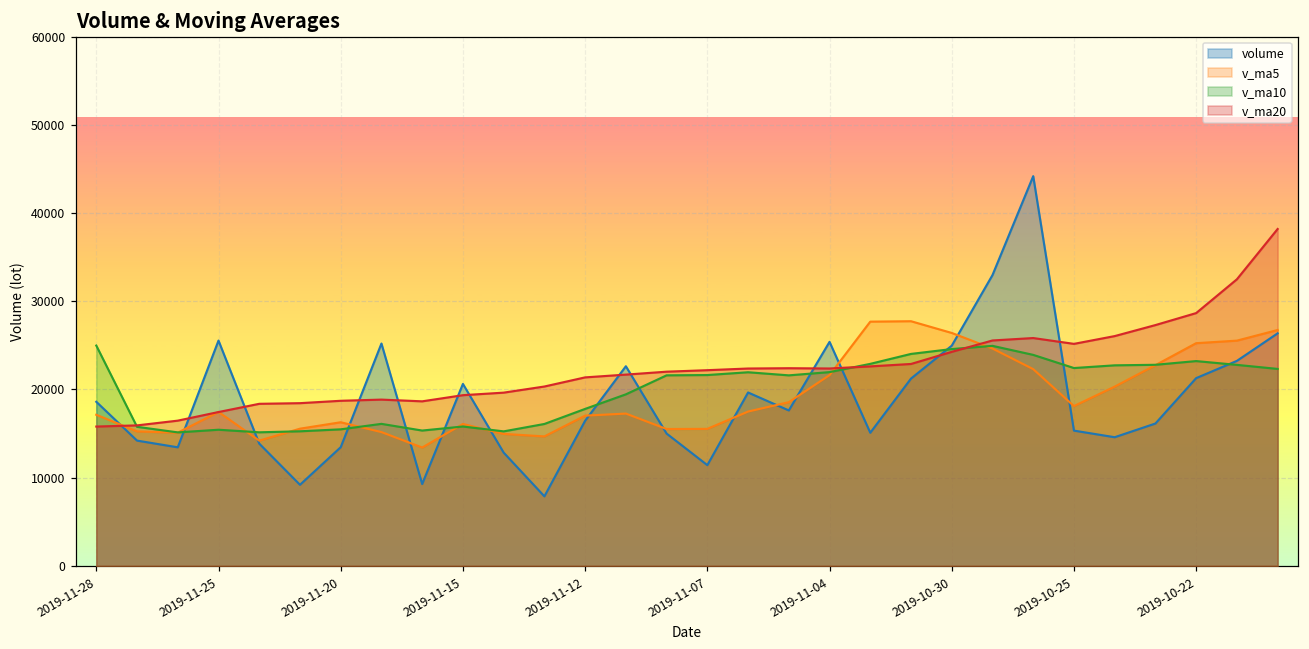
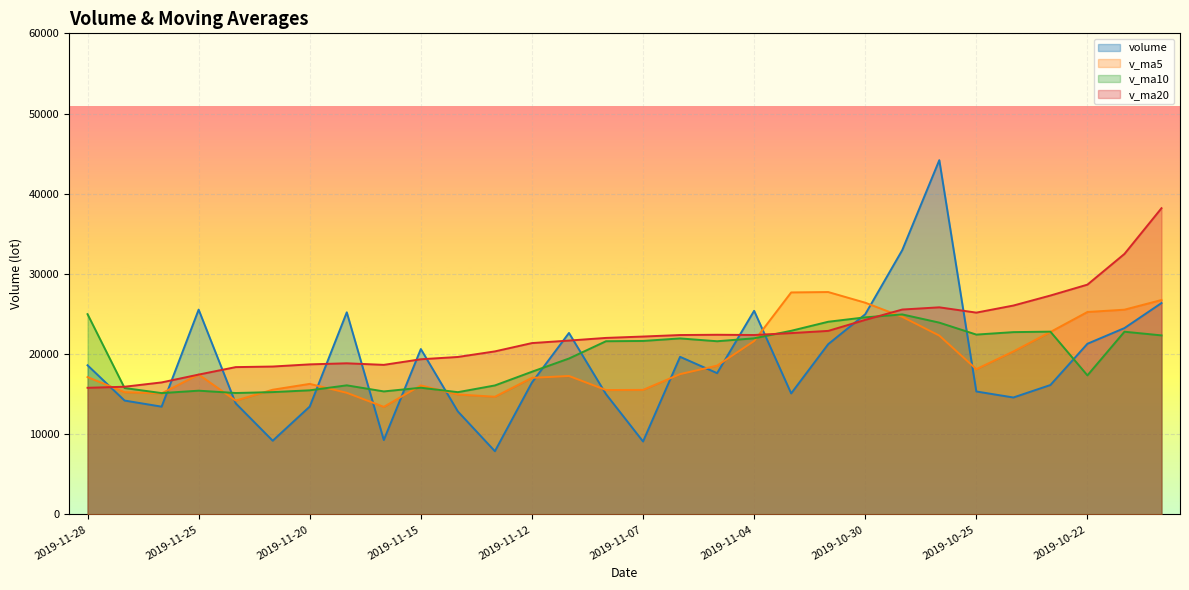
volume, 2019-11-07: 11000 -> 9000
v_ma10, 2019-10-22: 23000 -> 17000
